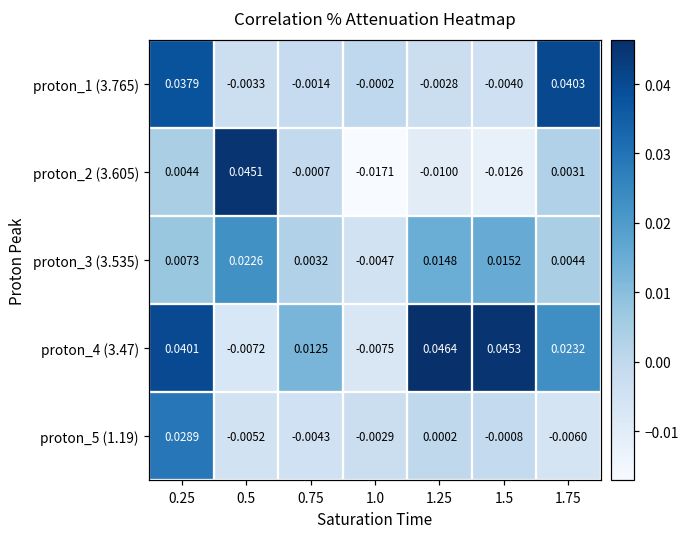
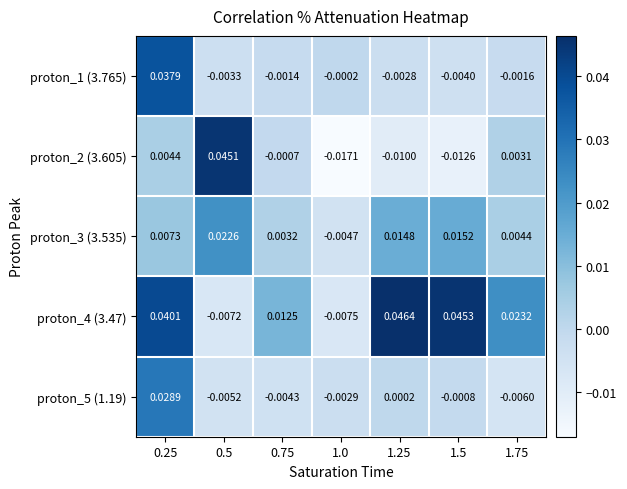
proton_1 (3.765), 1.75: 0.0403 -> -0.0016
